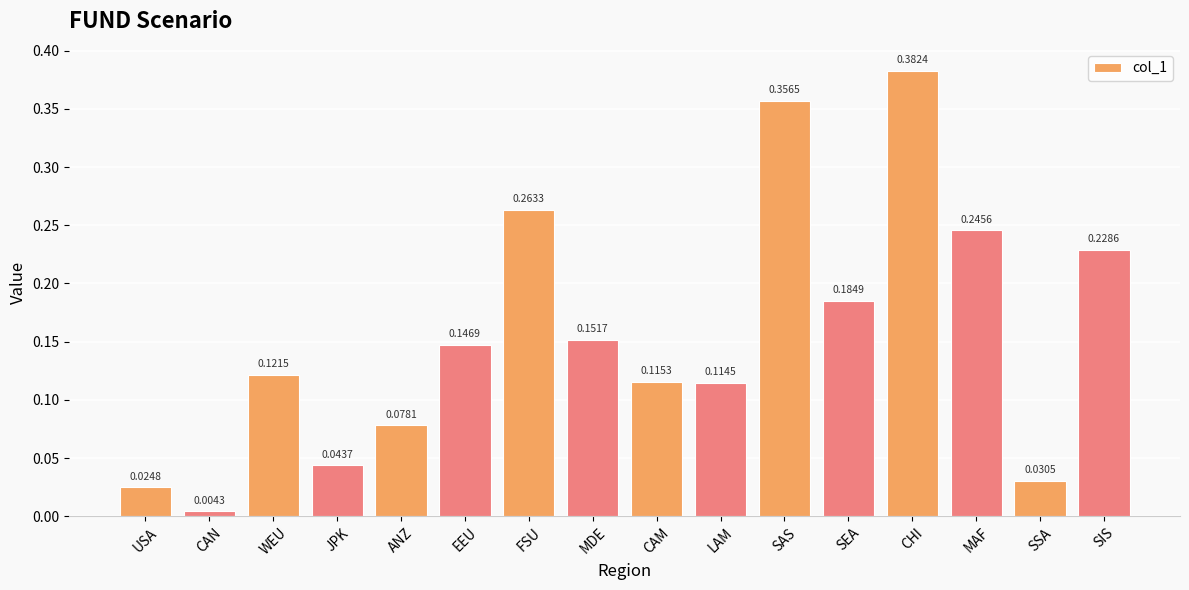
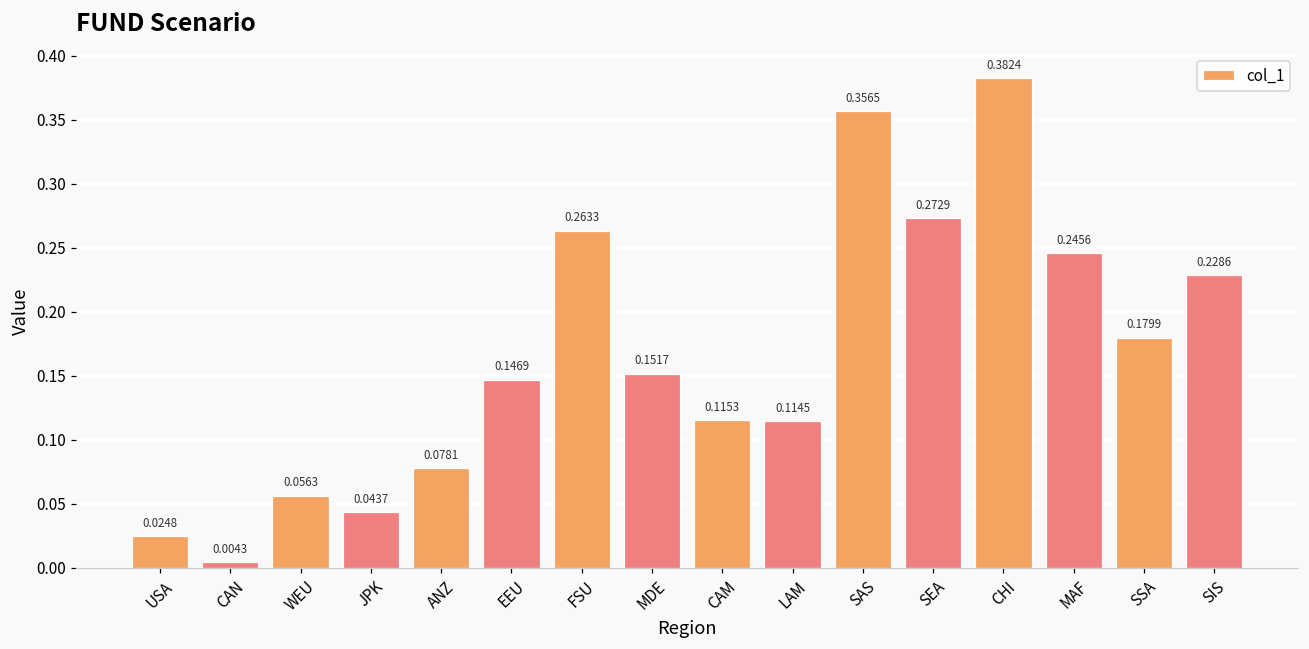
WEU: 0.1215 -> 0.0563
SEA: 0.1849 -> 0.2729
SSA: 0.0305 -> 0.1799
